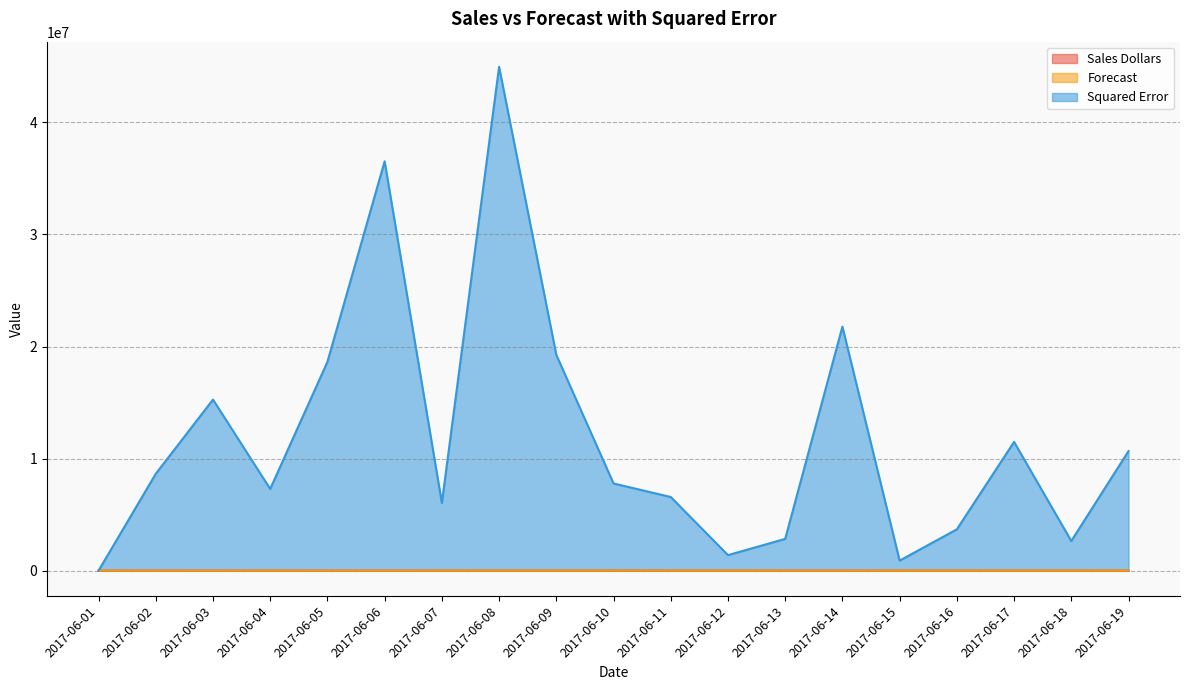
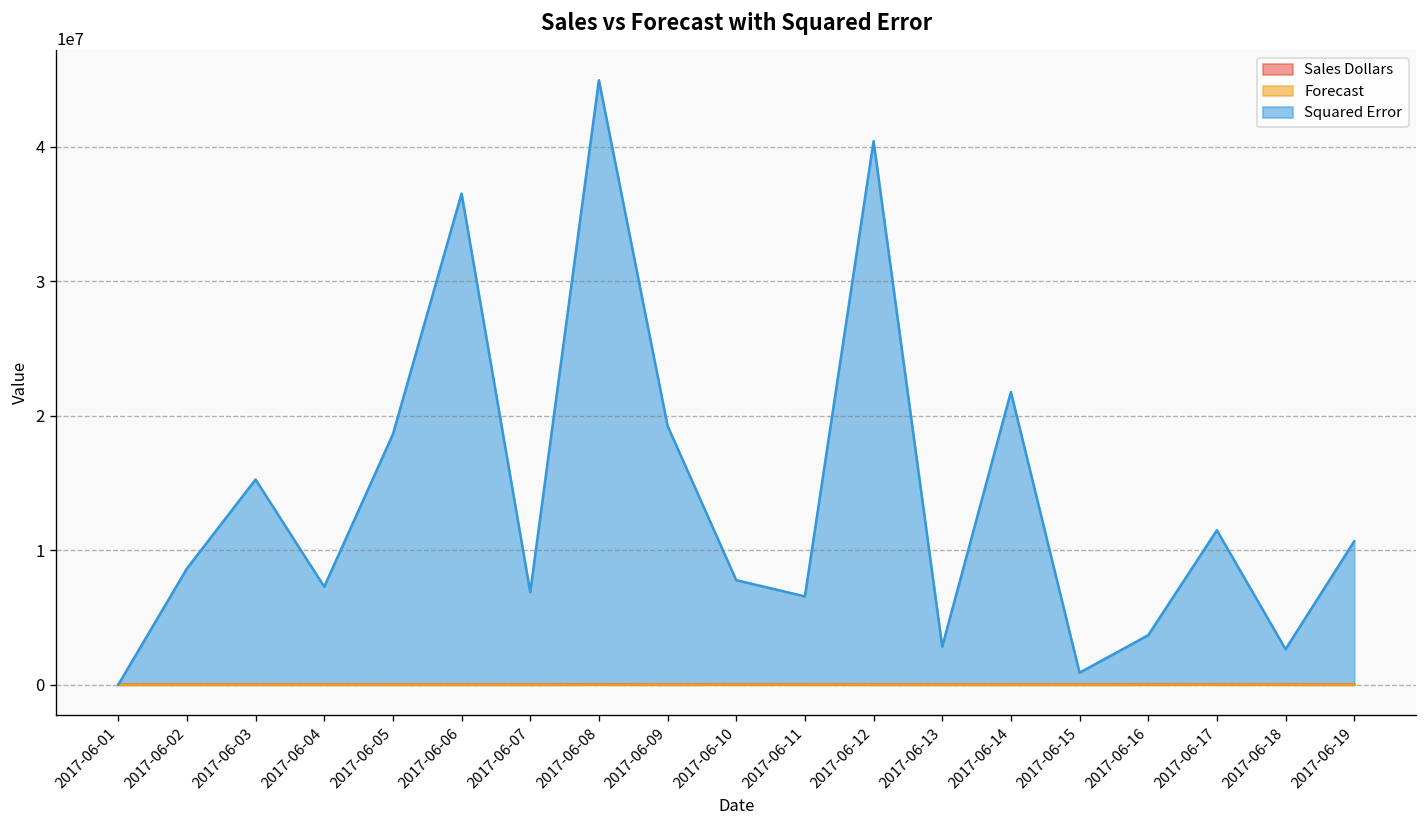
Squared Error, 2017-06-07: 6000000 -> 6900000
Squared Error, 2017-06-12: 1400000 -> 40400000
